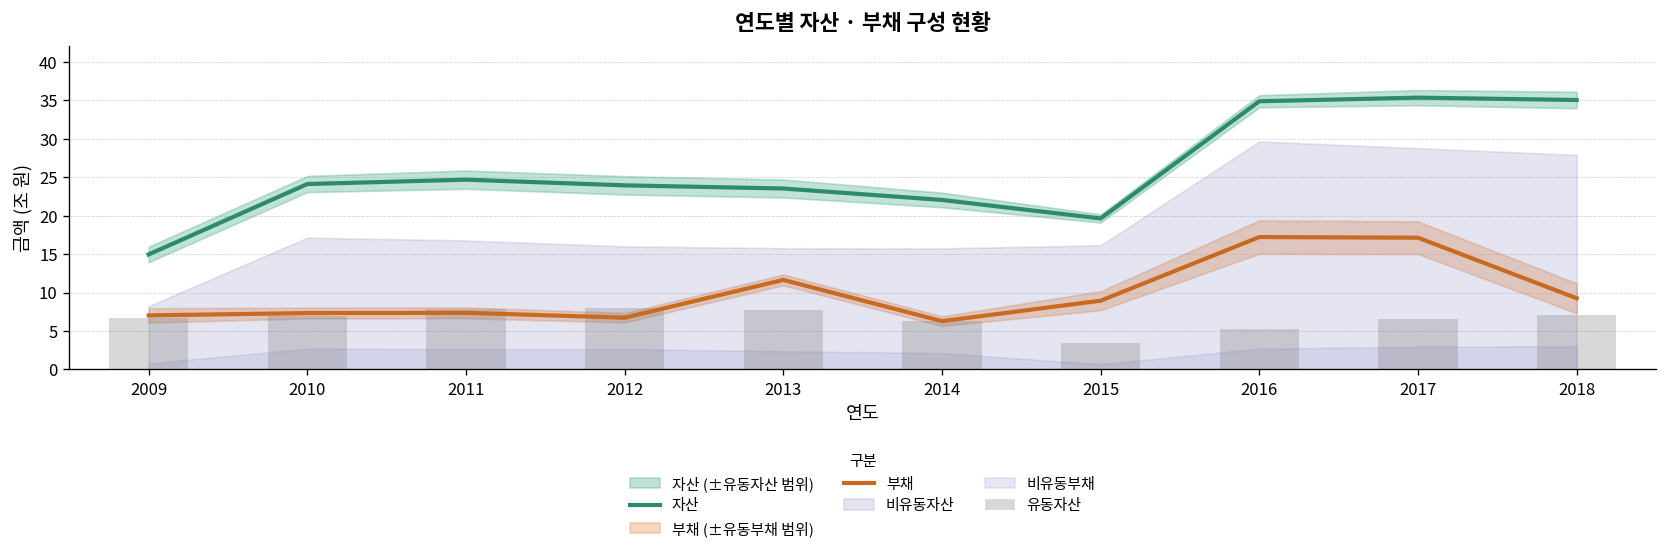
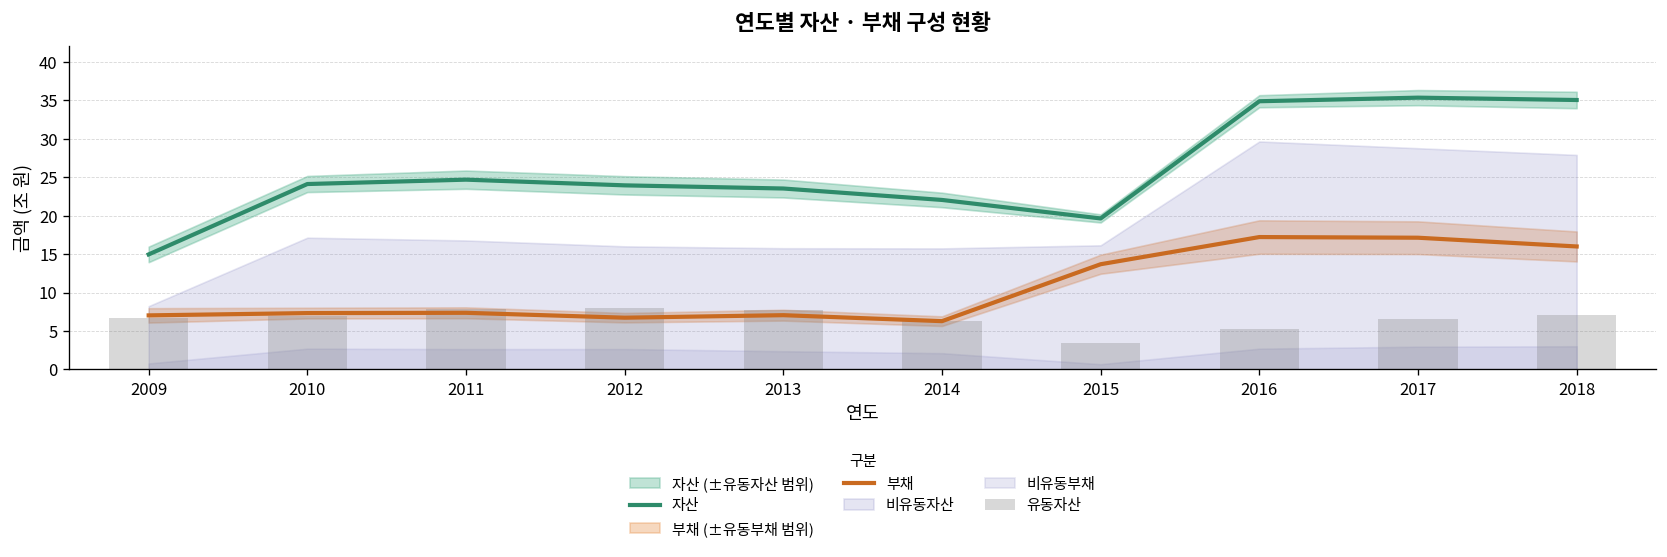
부채, 2013: 12 -> 7
부채, 2015: 9 -> 14
부채, 2018: 9 -> 16
